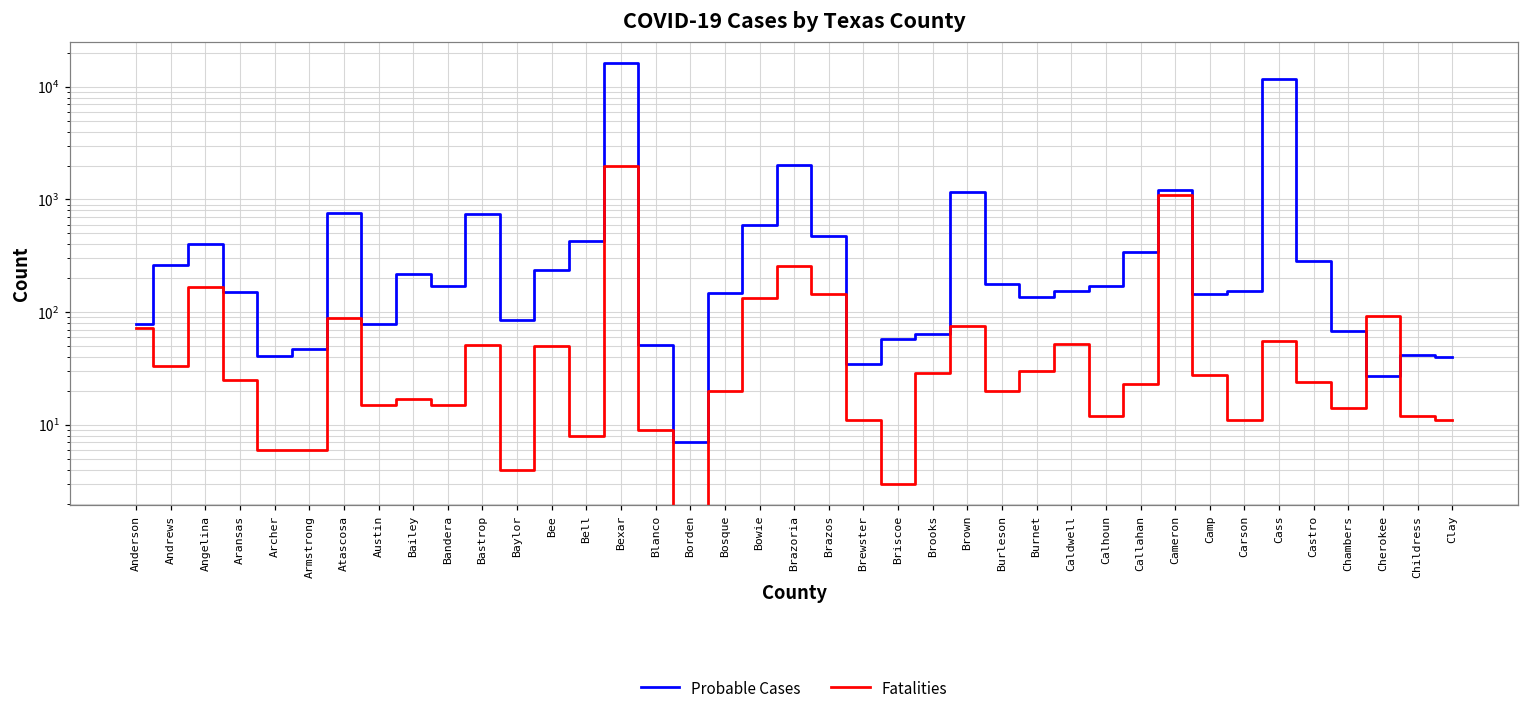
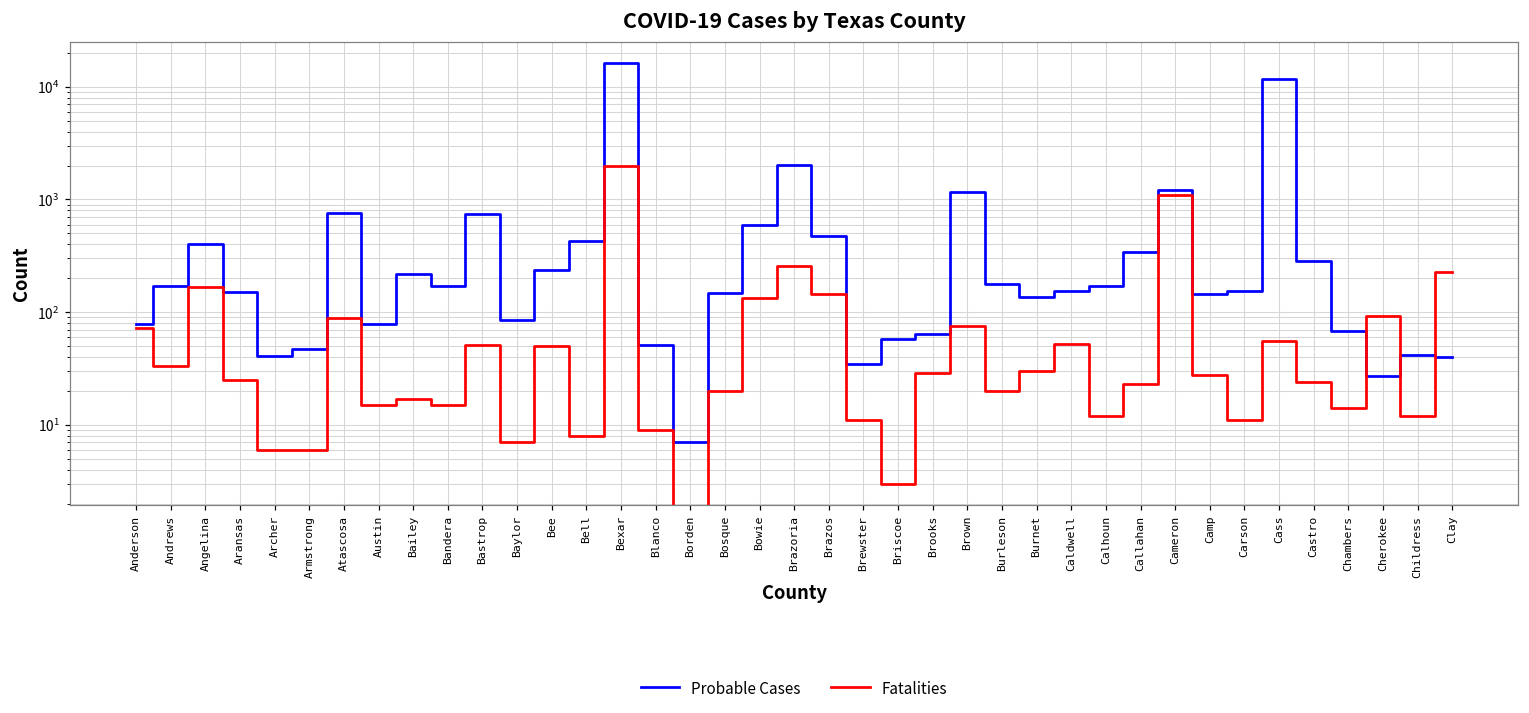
Probable Cases, Andrews: 270 -> 170
Fatalities, Baylor: 4 -> 7
Fatalities, Clay: 11 -> 230
